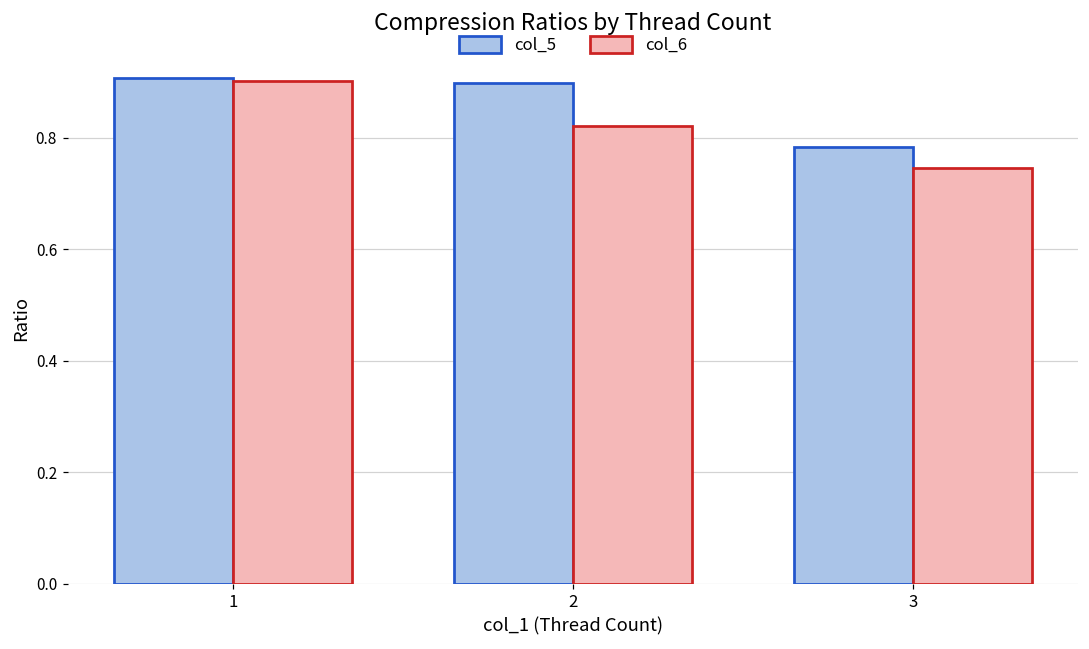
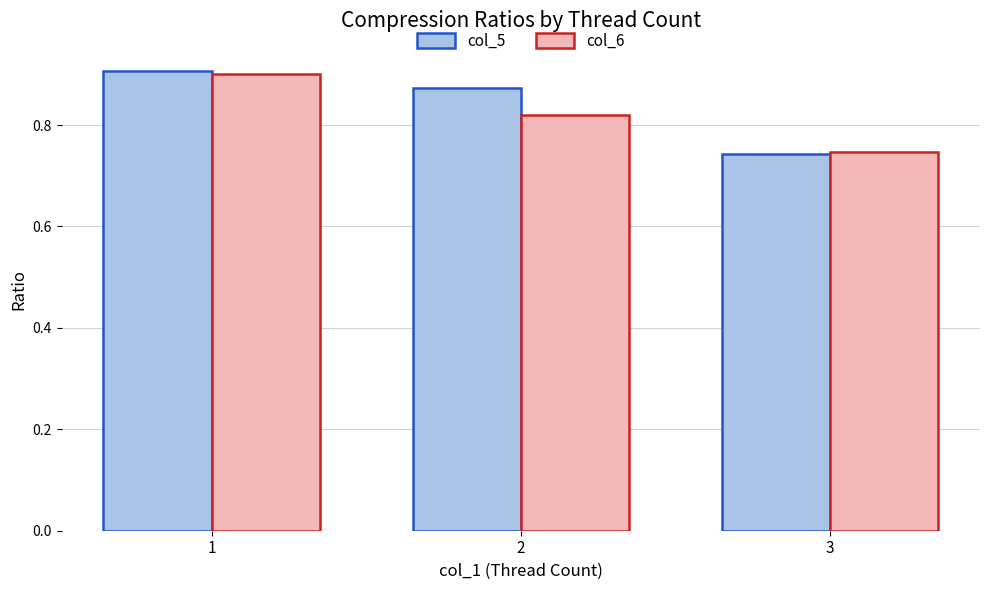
col_5, 2: 0.90 -> 0.87
col_5, 3: 0.78 -> 0.74
